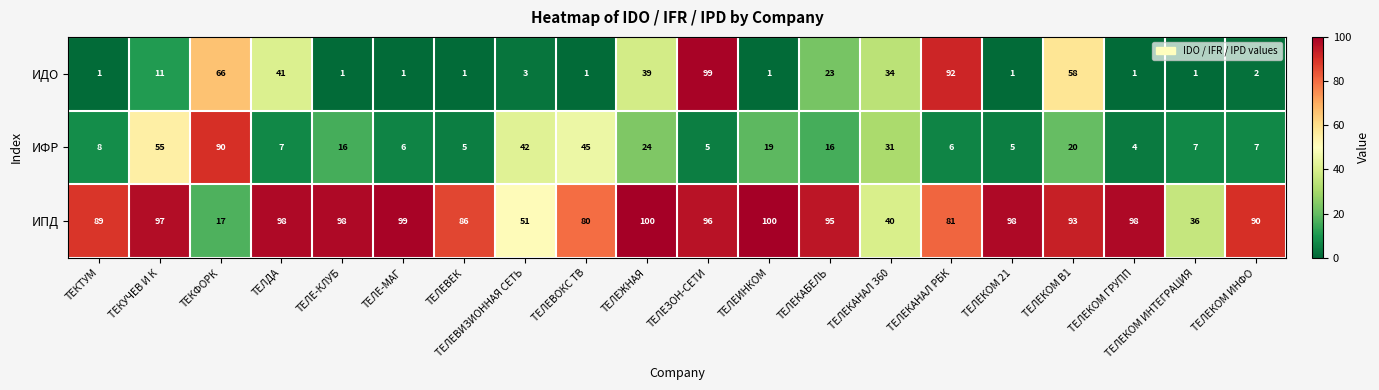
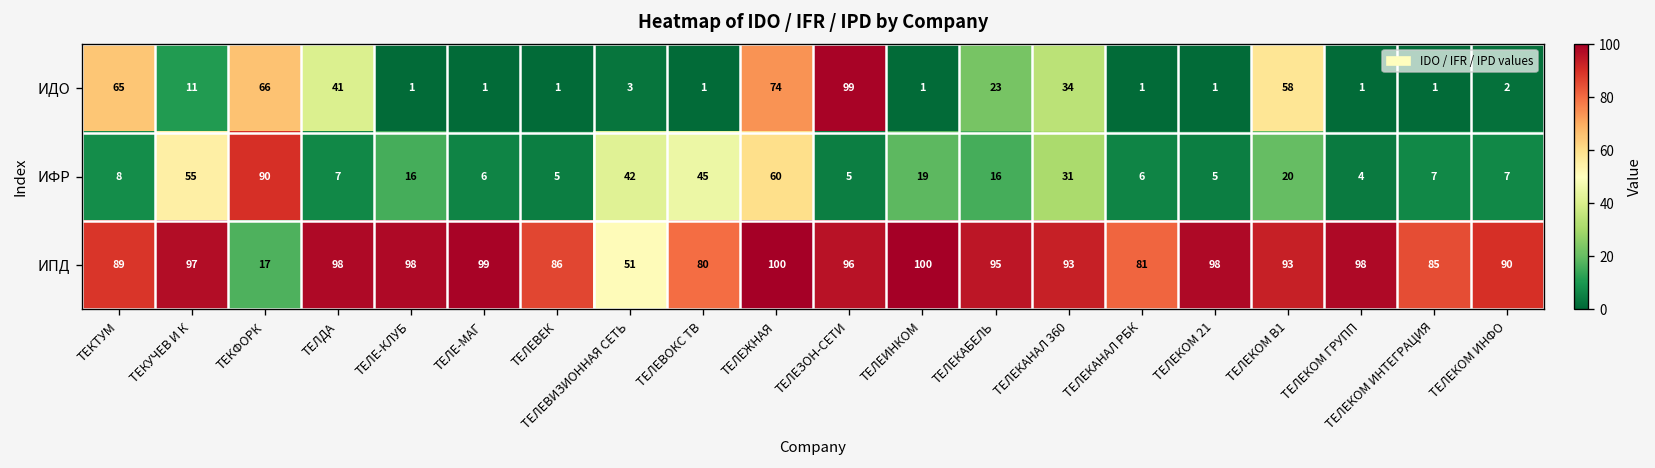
ИДО, ТЕКТУМ: 1 -> 65
ИДО, ТЕЛЕЖНАЯ: 39 -> 74
ИДО, ТЕЛЕКАНАЛ РБК: 92 -> 1
ИФР, ТЕЛЕЖНАЯ: 24 -> 60
ИПД, ТЕЛЕКАНАЛ 360: 40 -> 93
ИПД, ТЕЛЕКОМ ИНТЕГРАЦИЯ: 36 -> 85
